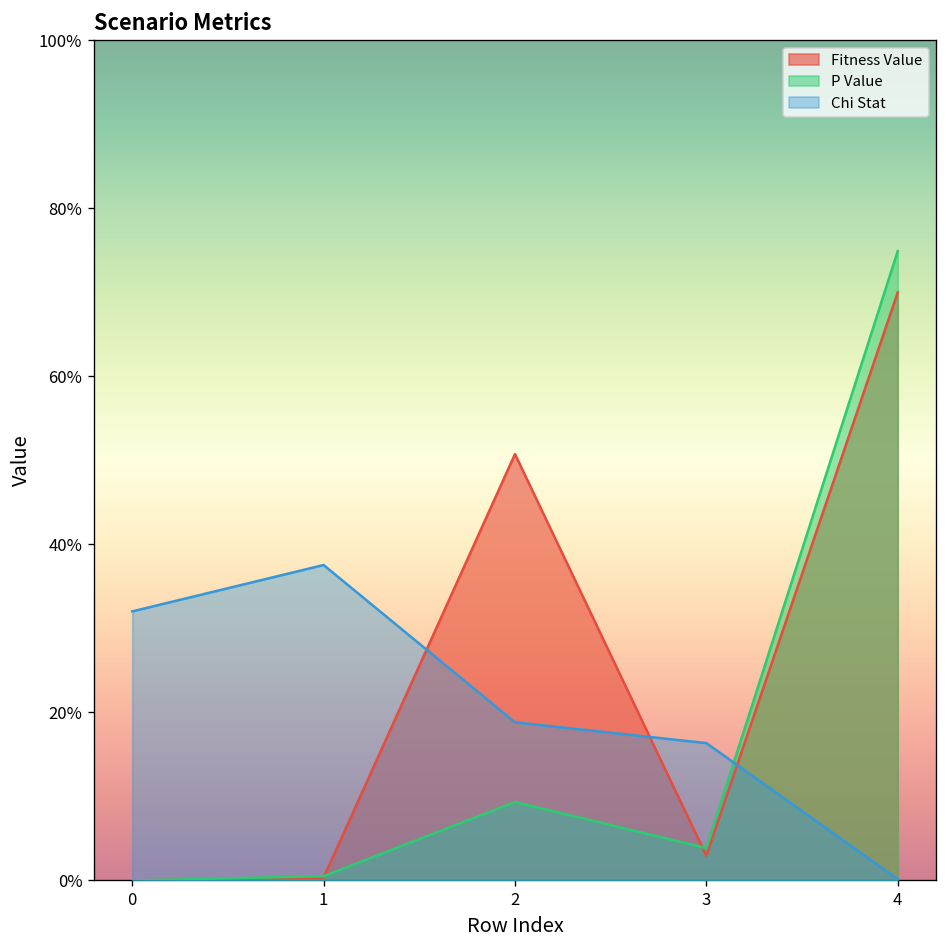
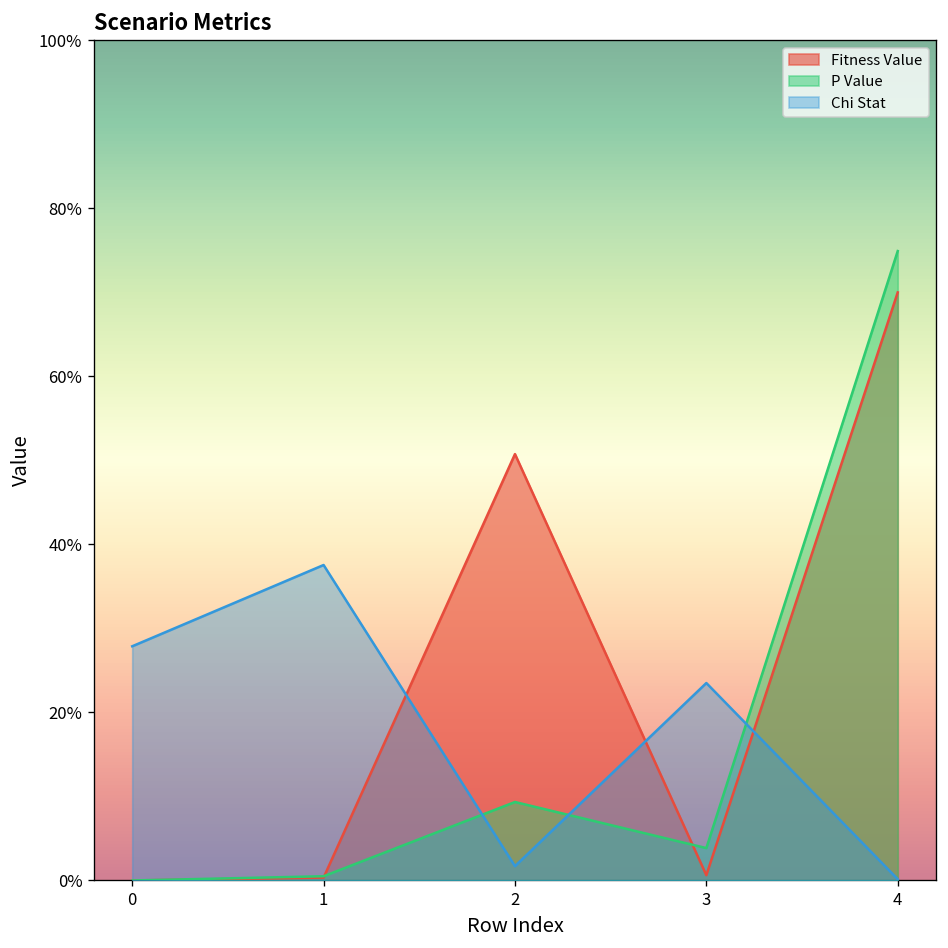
Chi Stat, 0: 32% -> 28%
Chi Stat, 2: 19% -> 2%
Fitness Value, 3: 3% -> 1%
Chi Stat, 3: 16% -> 23%
